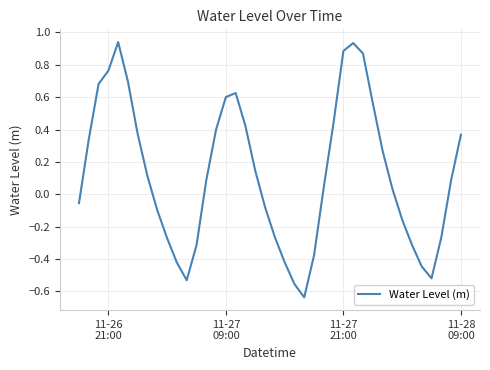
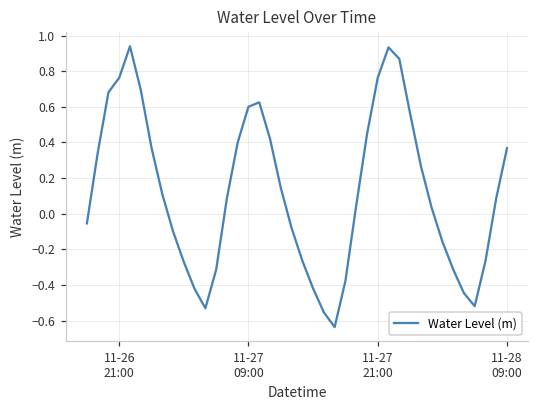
11-27 21:00: 0.89 -> 0.76
